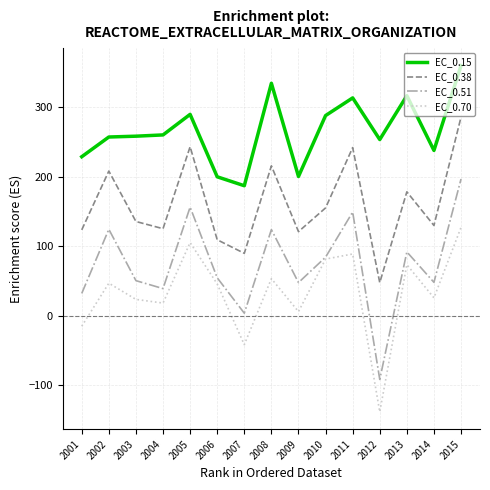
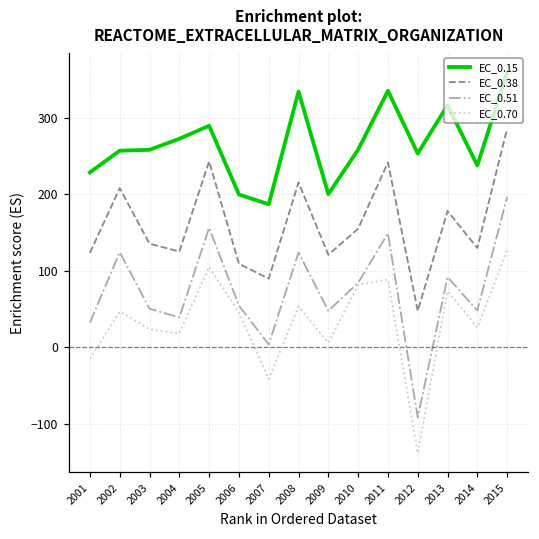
EC_0.15, 2004: 260 -> 270
EC_0.15, 2010: 290 -> 260
EC_0.15, 2011: 310 -> 340
